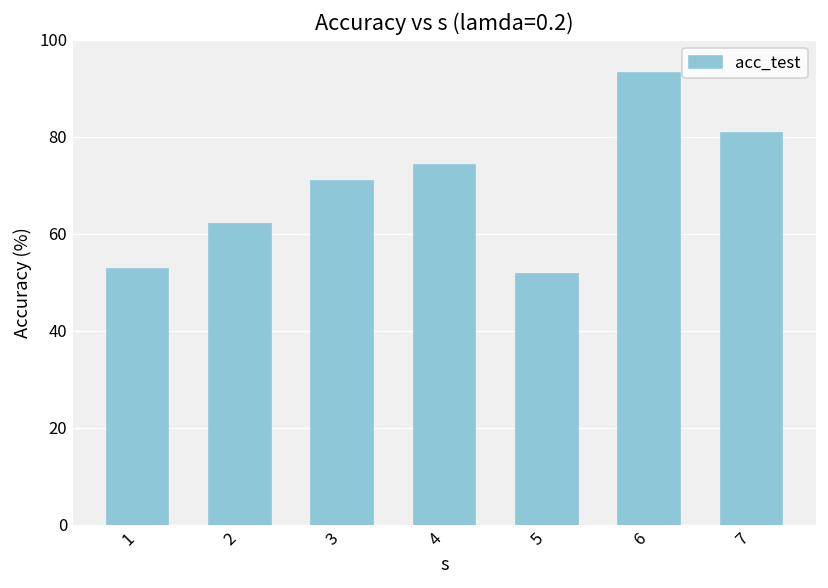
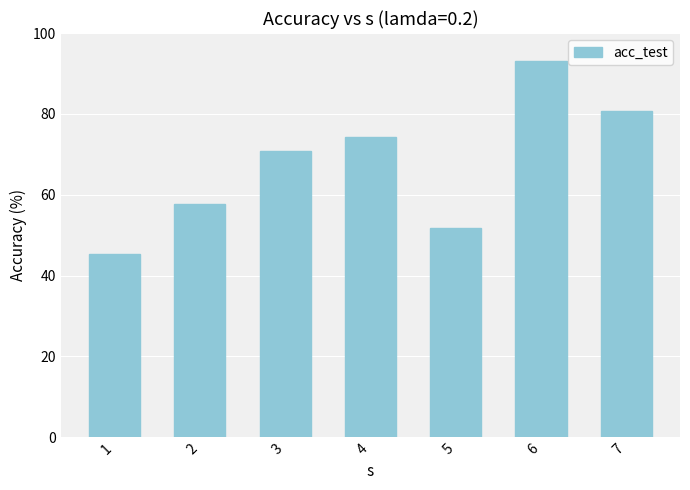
1: 53 -> 45
2: 62 -> 58
